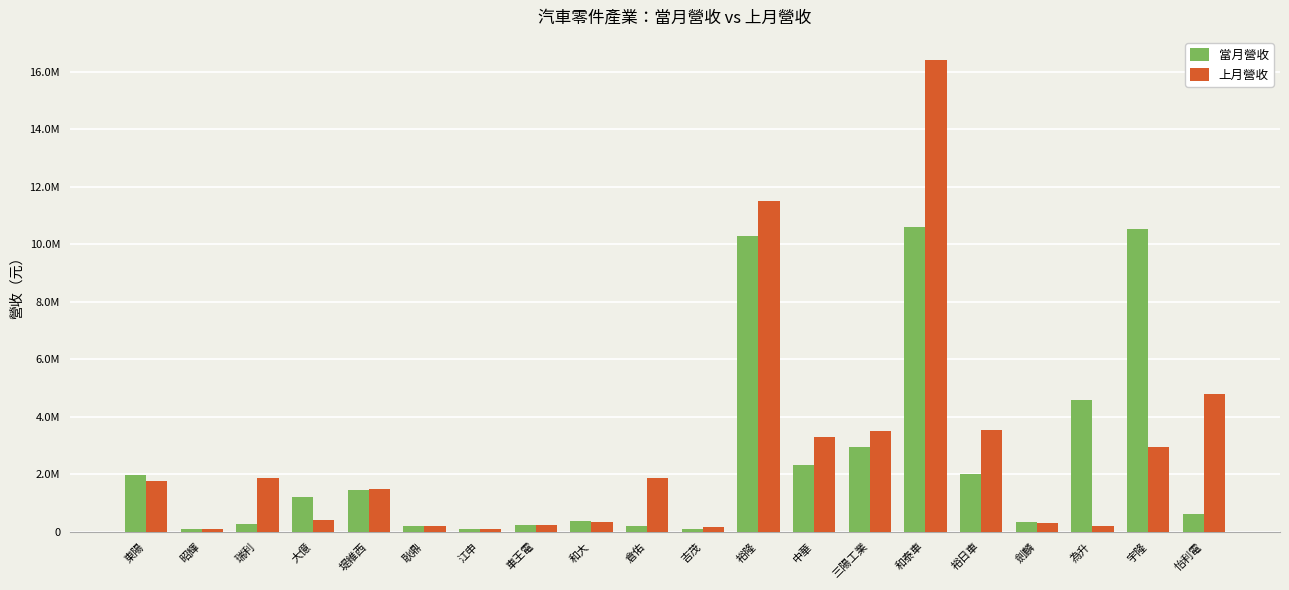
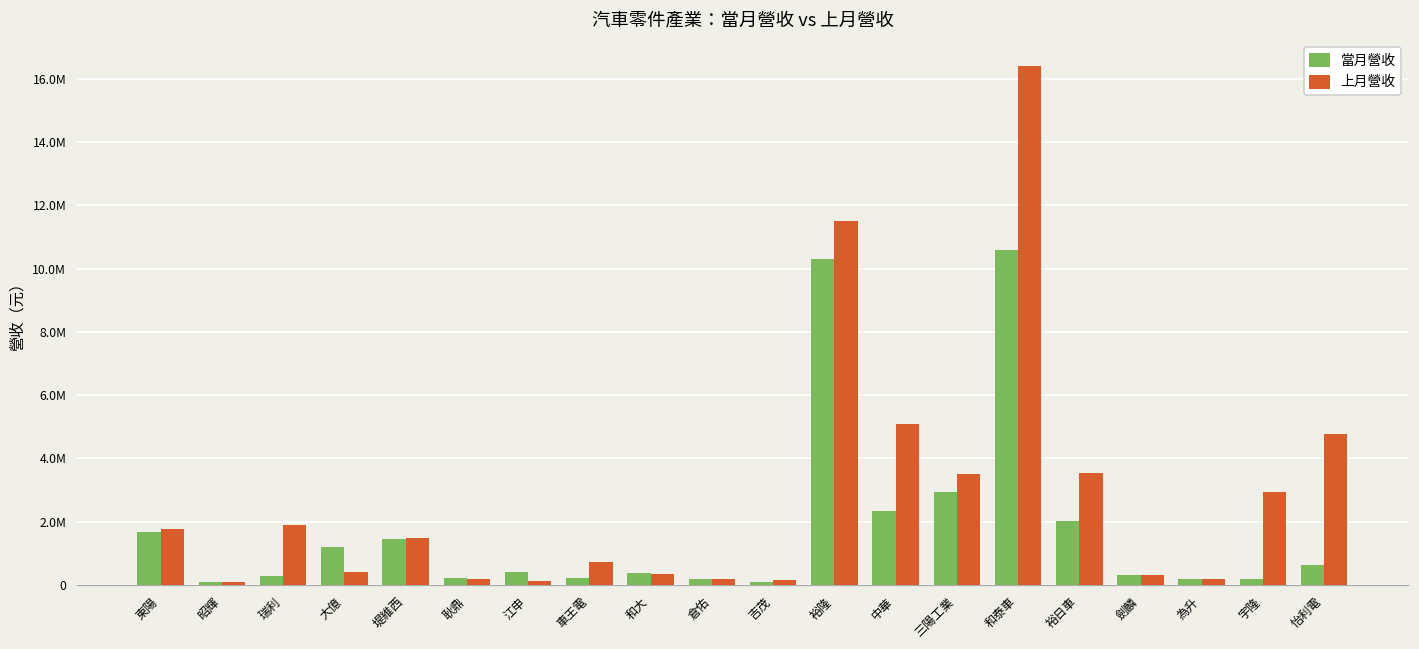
當月營收, 東陽: 2000000 -> 1700000
當月營收, 江申: 100000 -> 400000
上月營收, 車王電: 200000 -> 700000
上月營收, 倉佑: 1900000 -> 200000
上月營收, 中華: 3300000 -> 5100000
當月營收, 為升: 4600000 -> 200000
當月營收, 宇隆: 10500000 -> 200000
